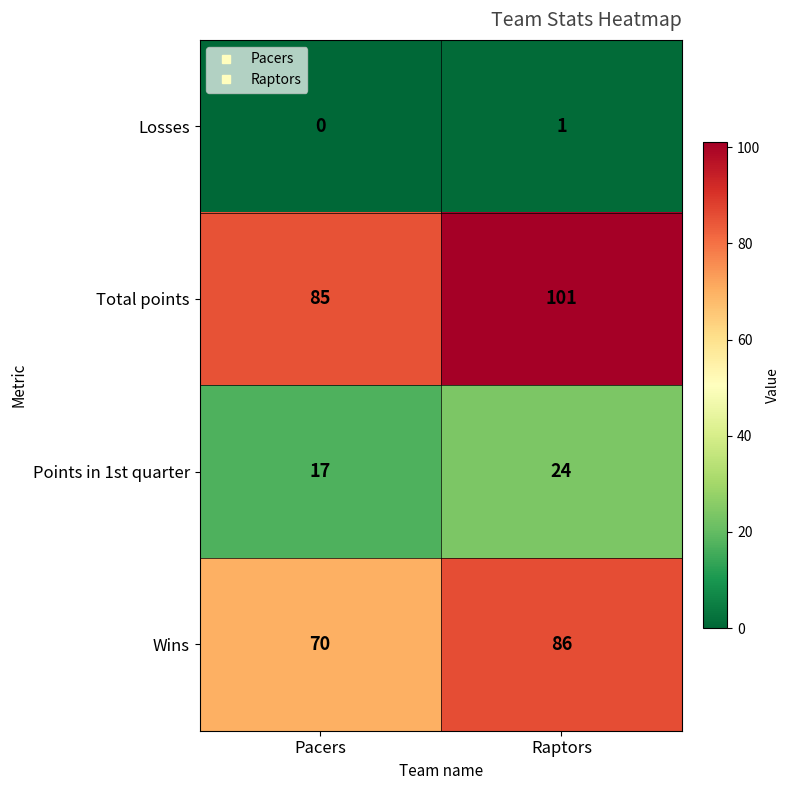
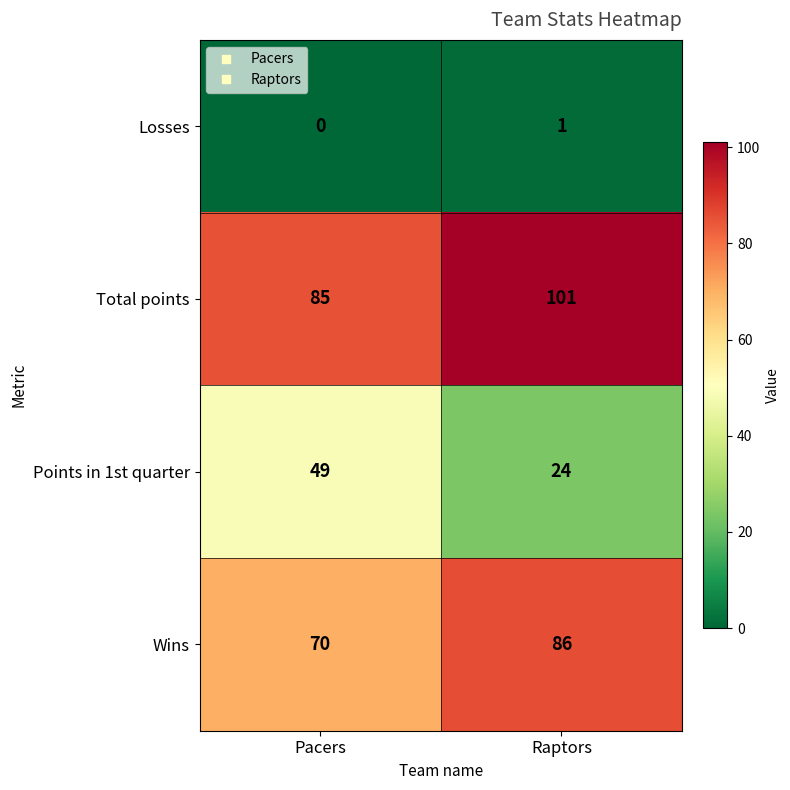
Points in 1st quarter, Pacers: 17 -> 49
